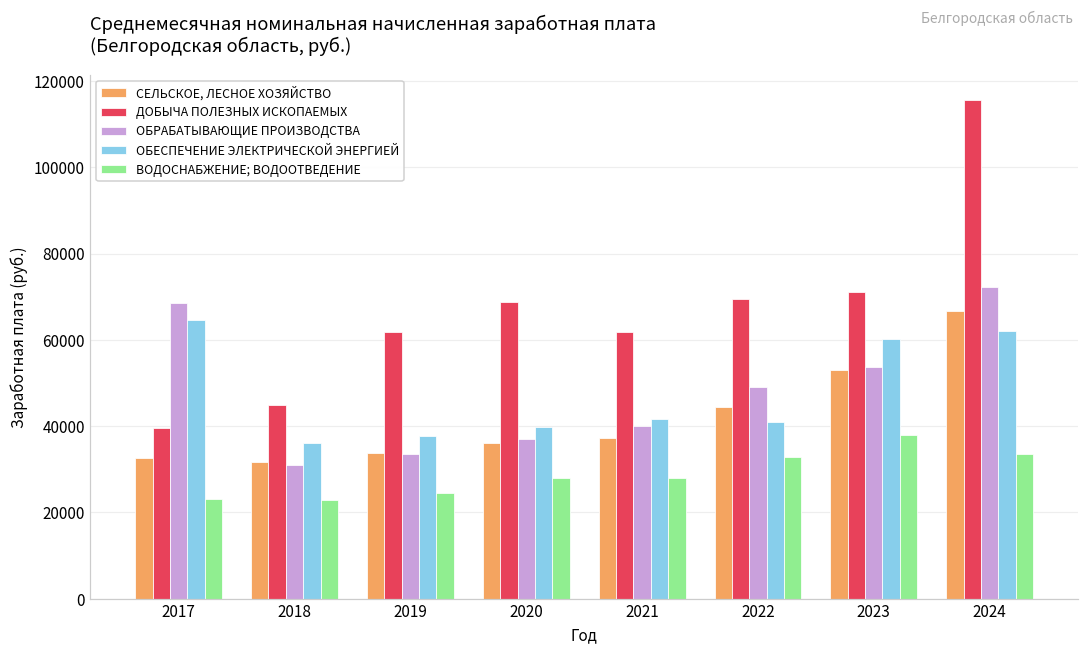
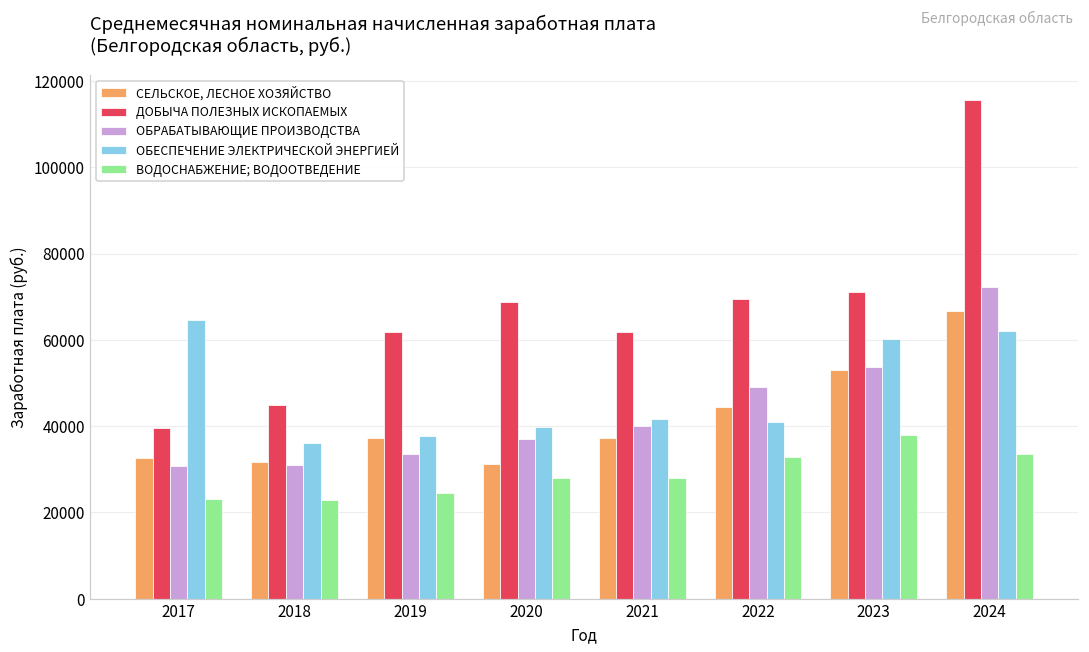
ОБРАБАТЫВАЮЩИЕ ПРОИЗВОДСТВА, 2017: 69000 -> 31000
СЕЛЬСКОЕ, ЛЕСНОЕ ХОЗЯЙСТВО, 2019: 34000 -> 37000
СЕЛЬСКОЕ, ЛЕСНОЕ ХОЗЯЙСТВО, 2020: 36000 -> 31000
